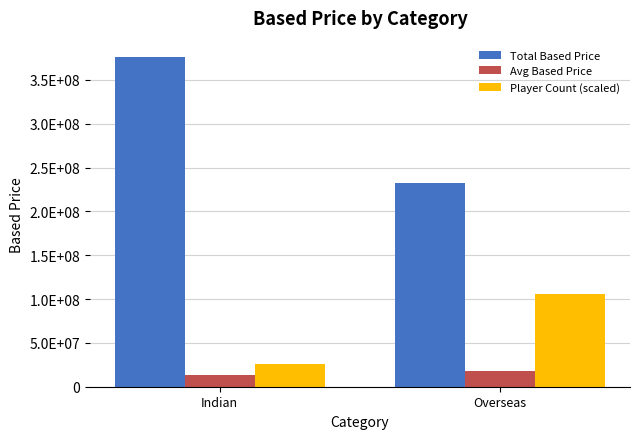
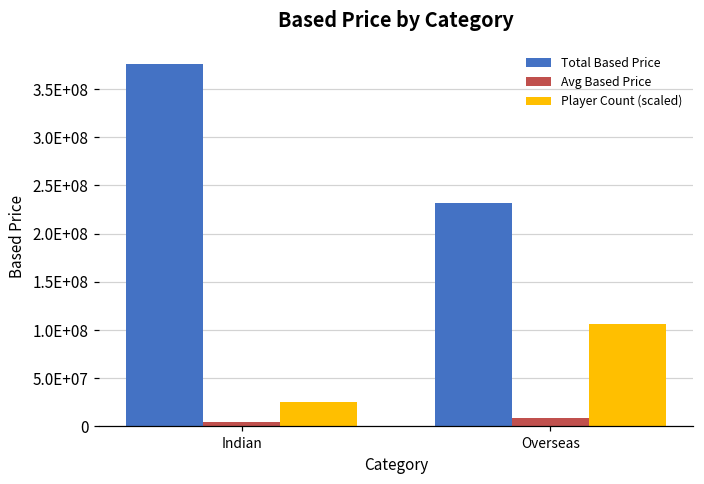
Avg Based Price, Indian: 10000000 -> 0
Avg Based Price, Overseas: 20000000 -> 10000000
